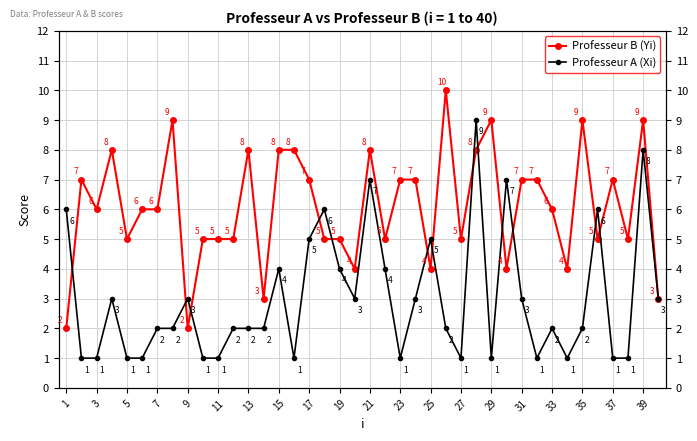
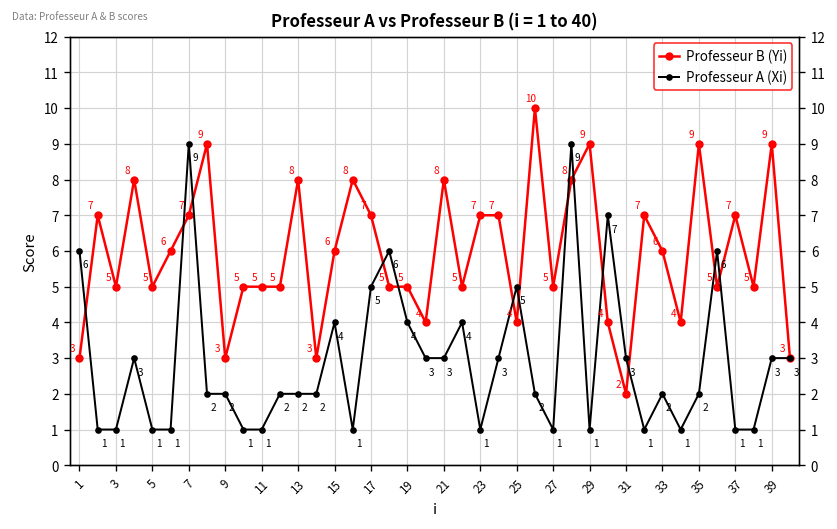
Professeur B (Yi), 1: 2 -> 3
Professeur B (Yi), 3: 6 -> 5
Professeur B (Yi), 7: 6 -> 7
Professeur A (Xi), 7: 2 -> 9
Professeur B (Yi), 9: 2 -> 3
Professeur A (Xi), 9: 3 -> 2
Professeur B (Yi), 15: 8 -> 6
Professeur A (Xi), 21: 7 -> 3
Professeur B (Yi), 31: 7 -> 2
Professeur A (Xi), 39: 8 -> 3
